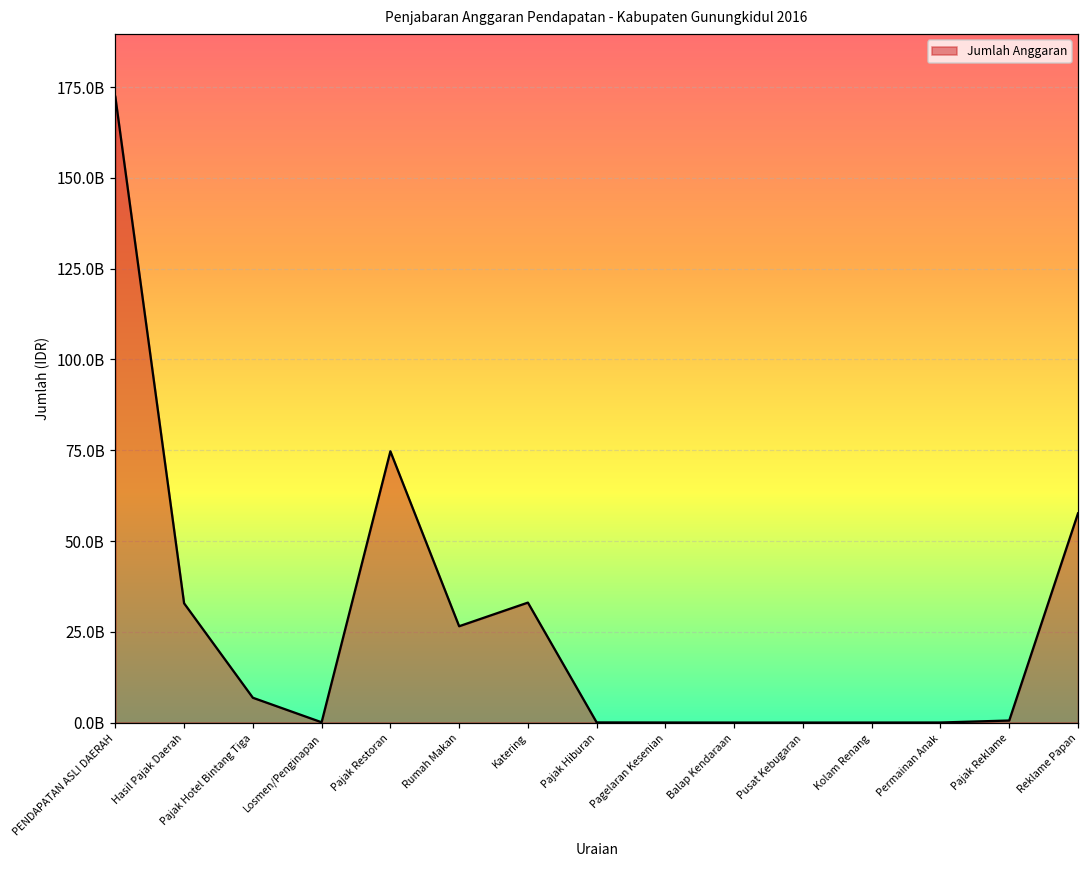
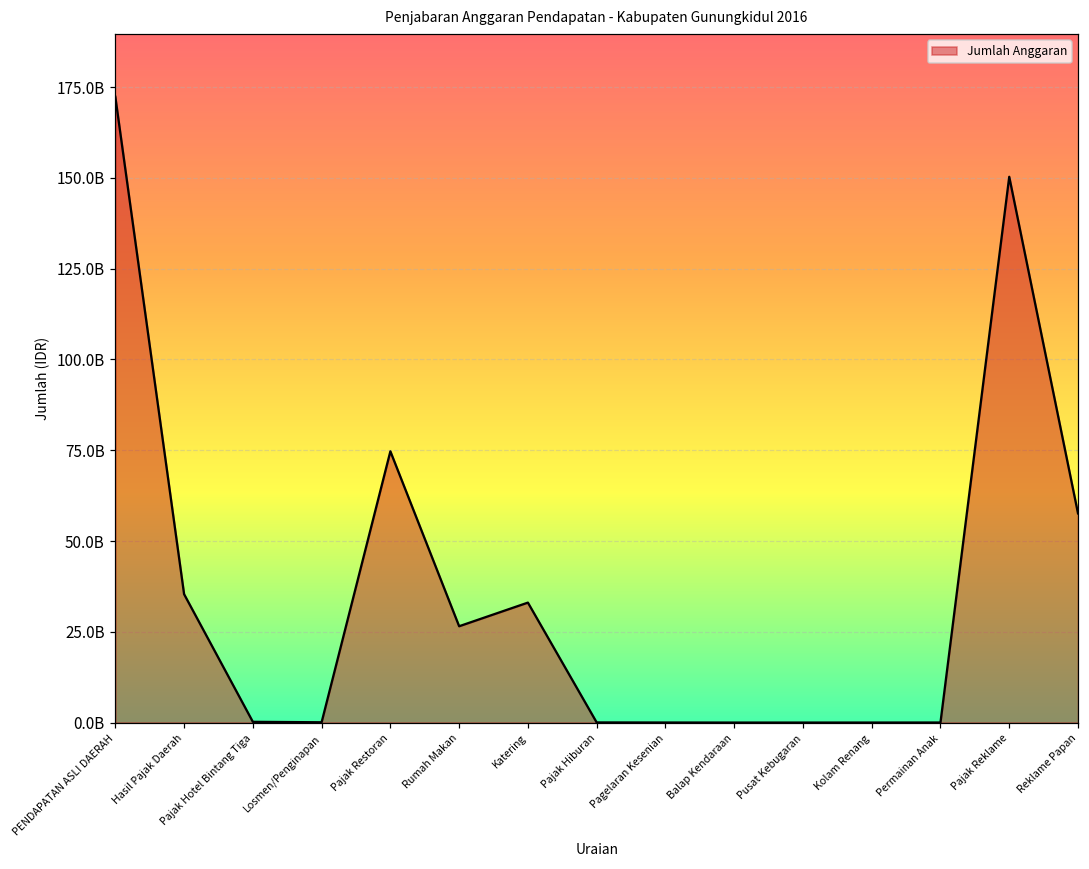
Hasil Pajak Daerah: 33000000000 -> 35000000000
Pajak Hotel Bintang Tiga: 7000000000 -> 0
Pajak Reklame: 1000000000 -> 150000000000
